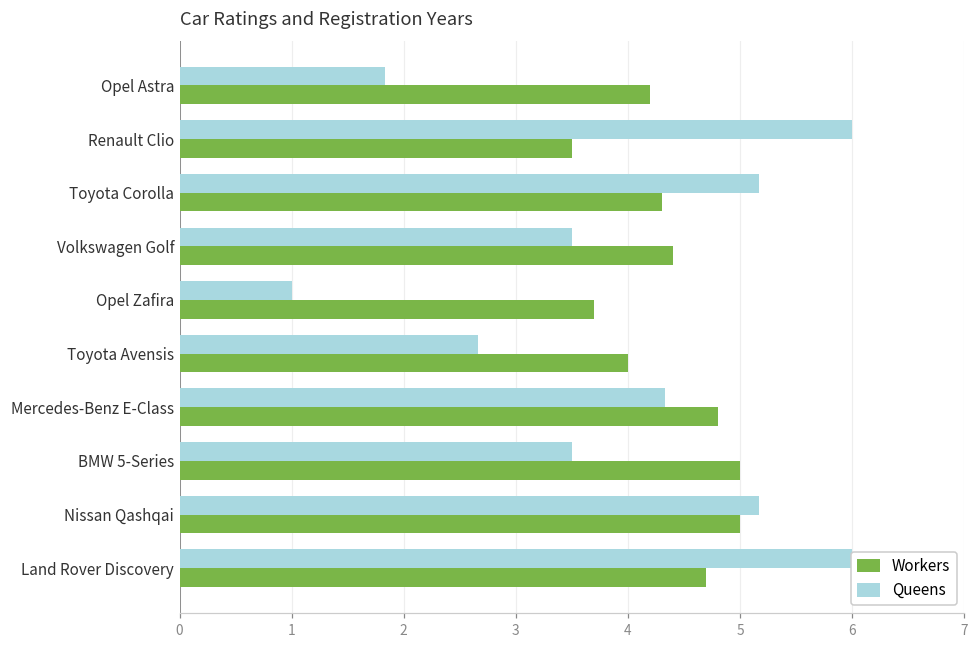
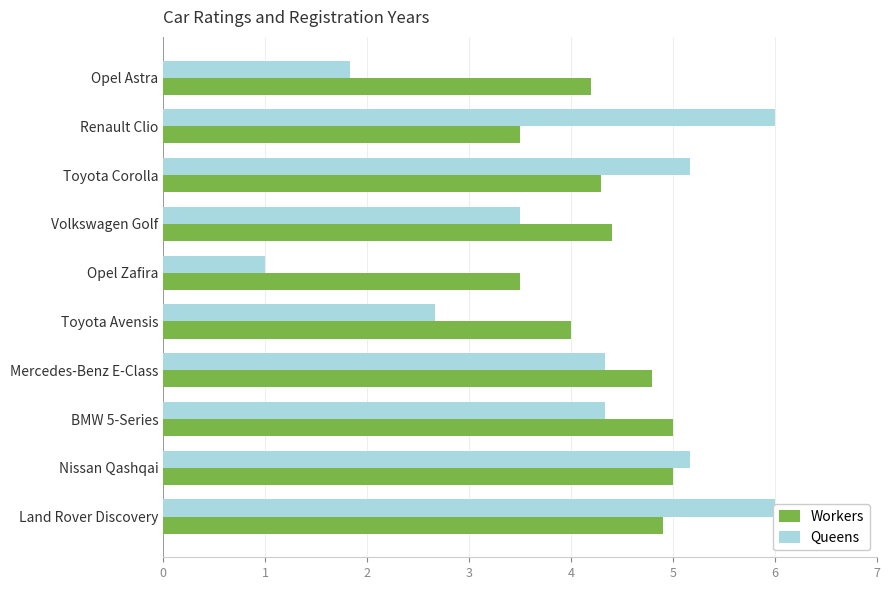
Workers, Opel Zafira: 3.7 -> 3.5
Queens, BMW 5-Series: 3.50 -> 4.33
Workers, Land Rover Discovery: 4.7 -> 4.9
